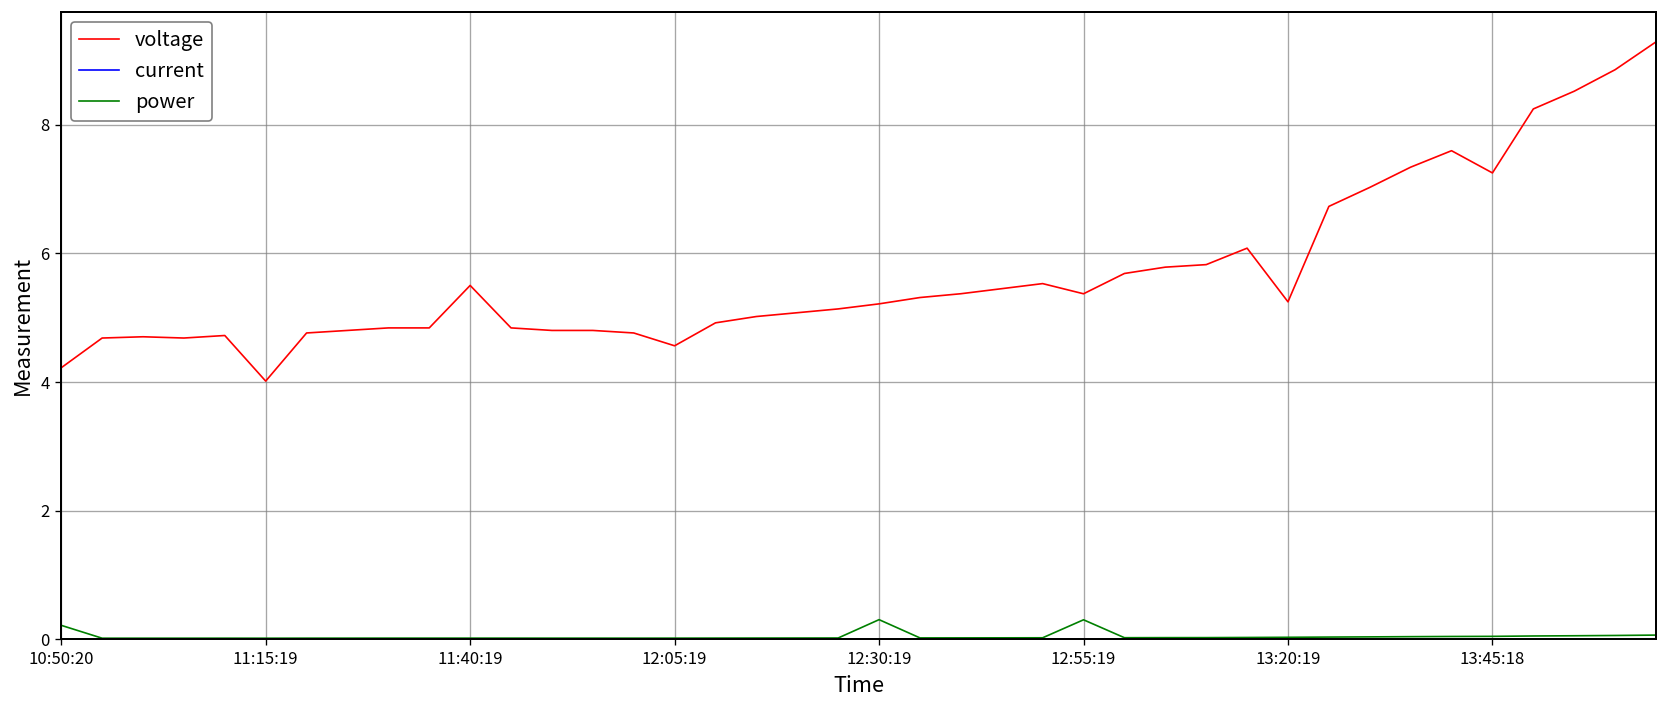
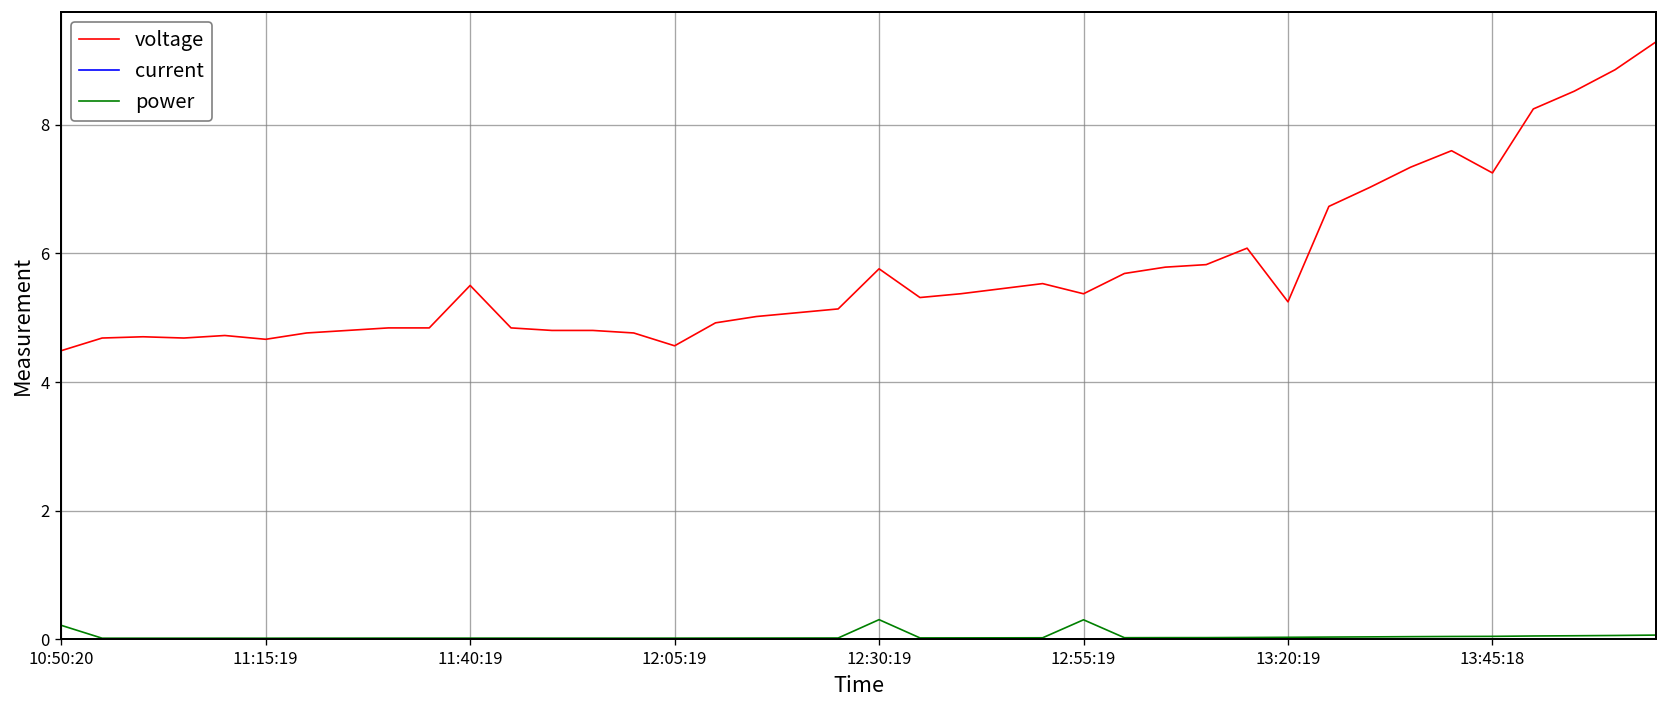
voltage, 10:50:20: 4.2 -> 4.5
voltage, 11:15:19: 4.0 -> 4.7
voltage, 12:30:19: 5.2 -> 5.8
